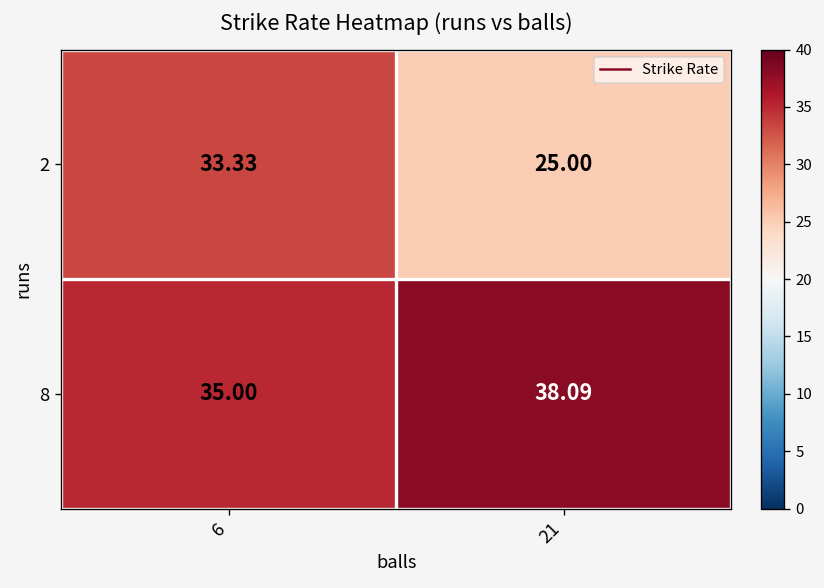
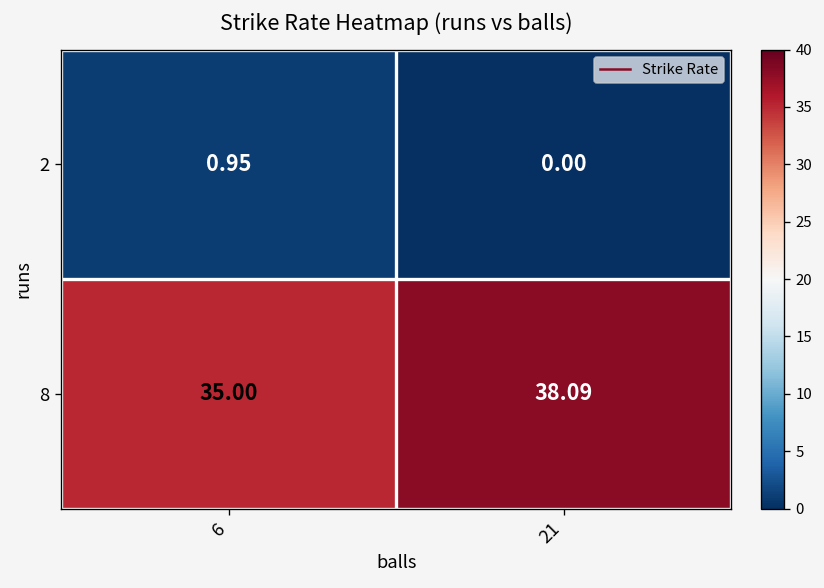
2, 6: 33.33 -> 0.95
2, 21: 25.00 -> 0.00
